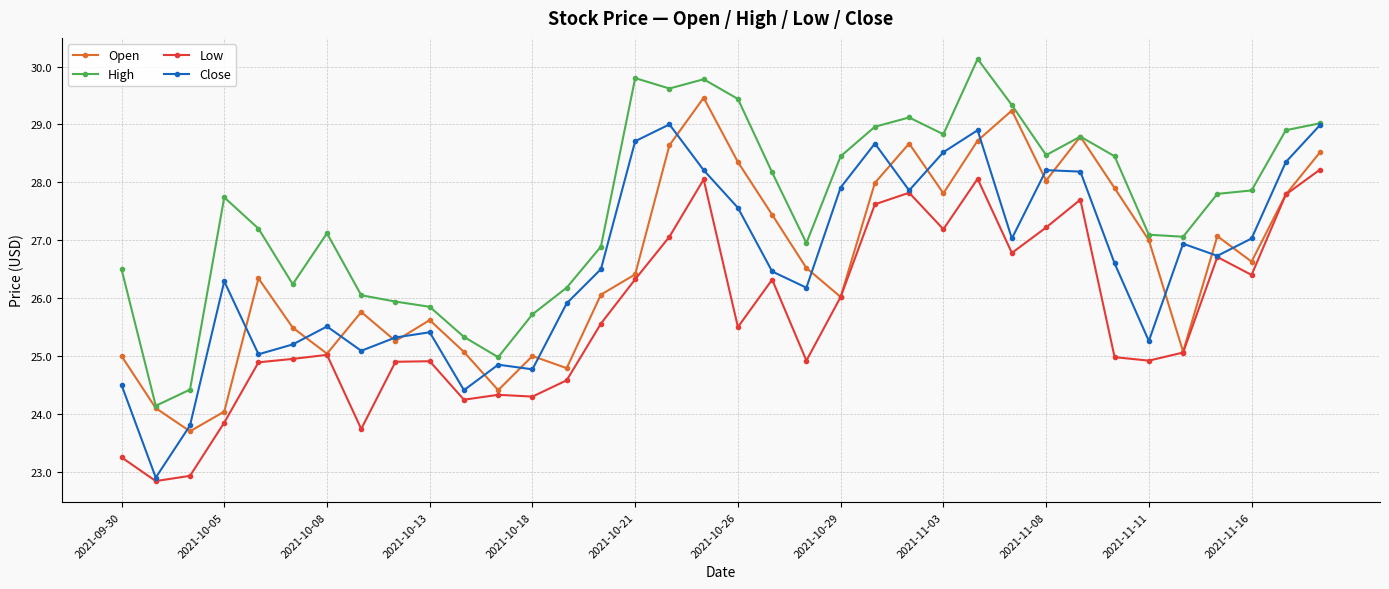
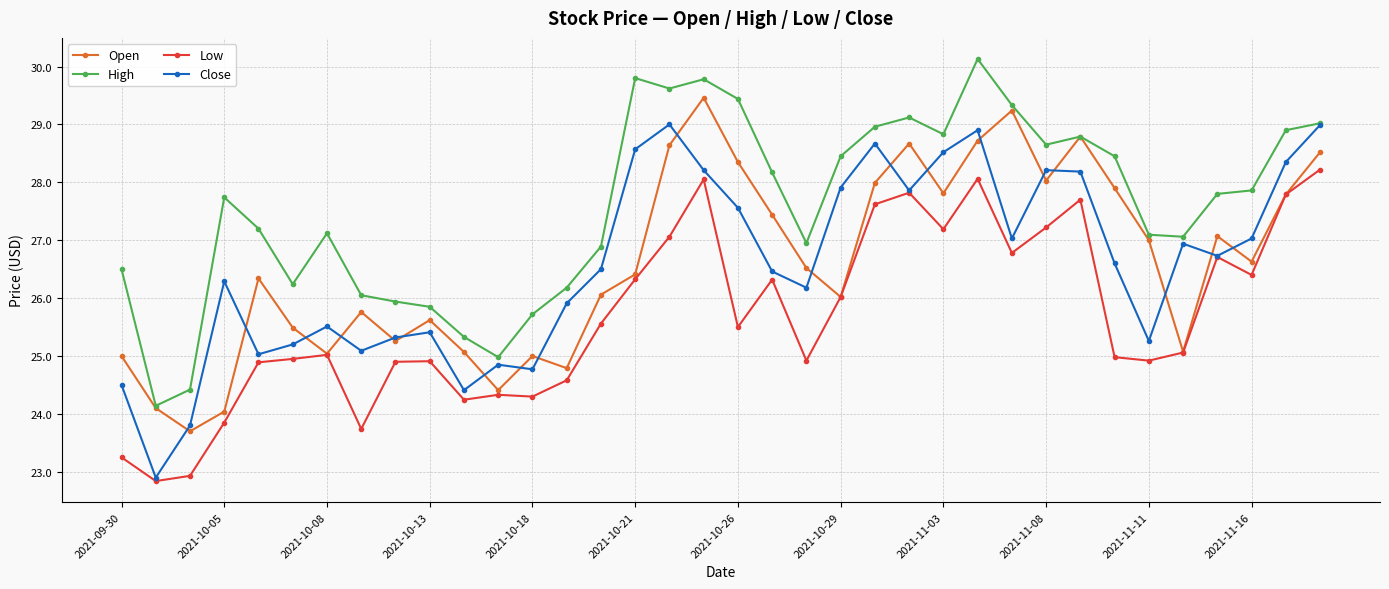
Close, 2021-10-21: 28.7 -> 28.6
High, 2021-11-08: 28.5 -> 28.7
